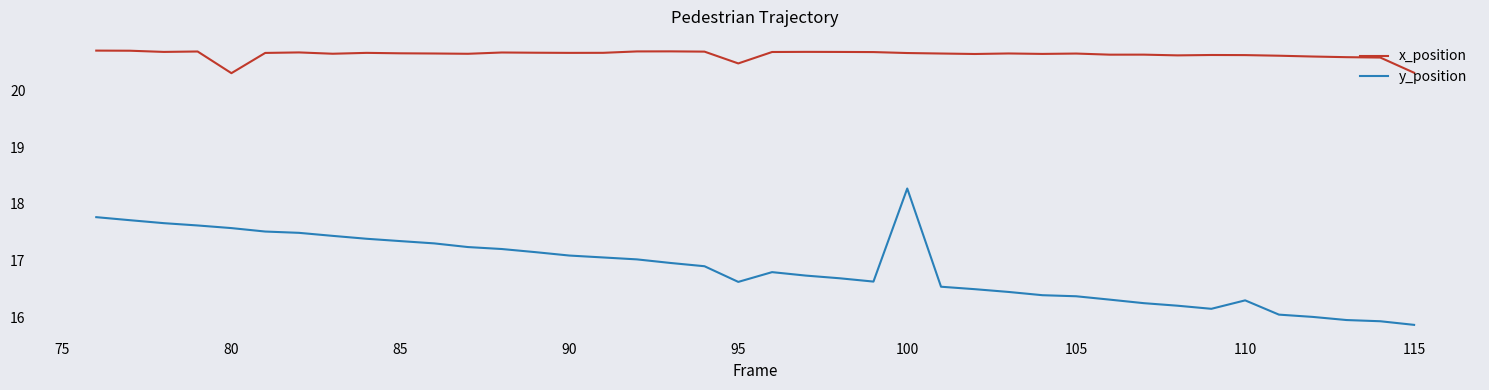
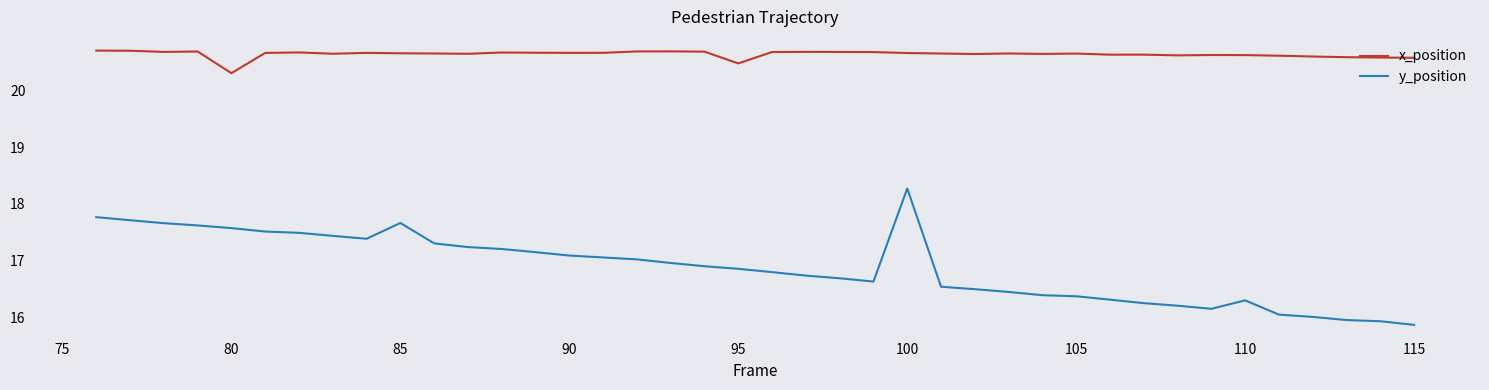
y_position, 85: 17.3 -> 17.7
y_position, 95: 16.6 -> 16.9
x_position, 115: 20.3 -> 20.6
